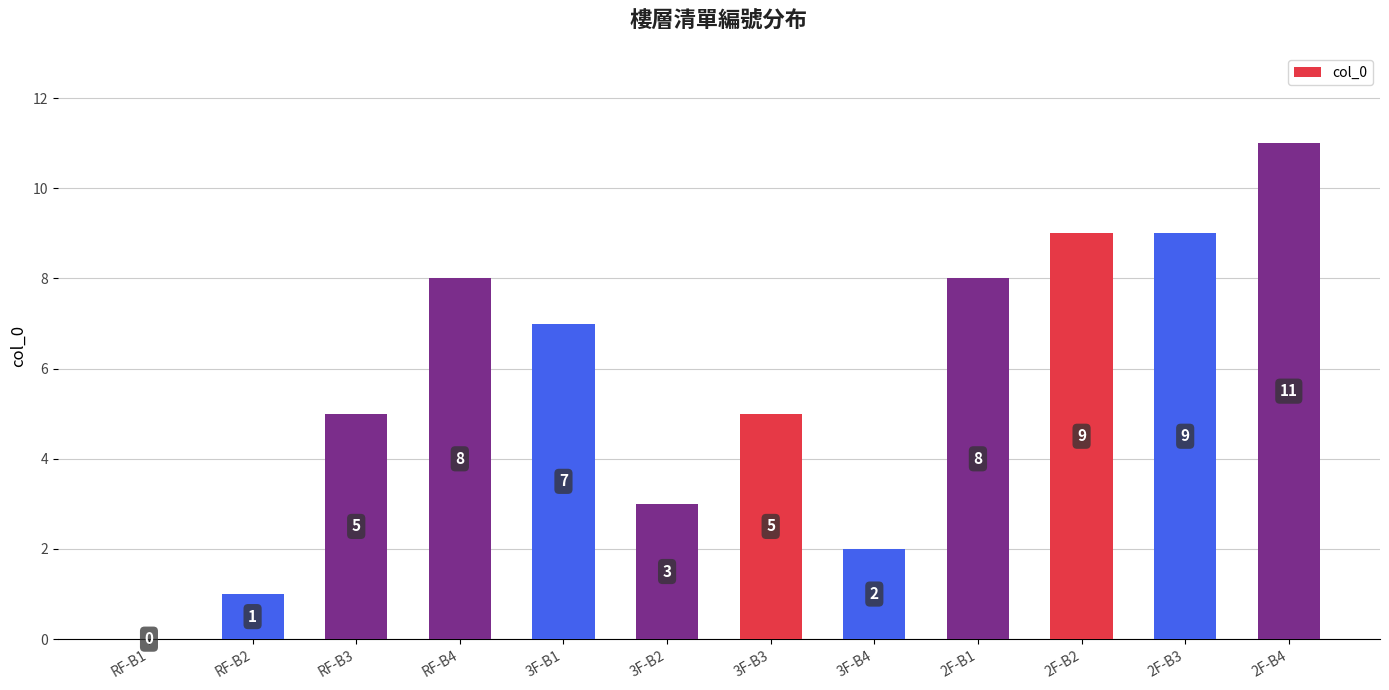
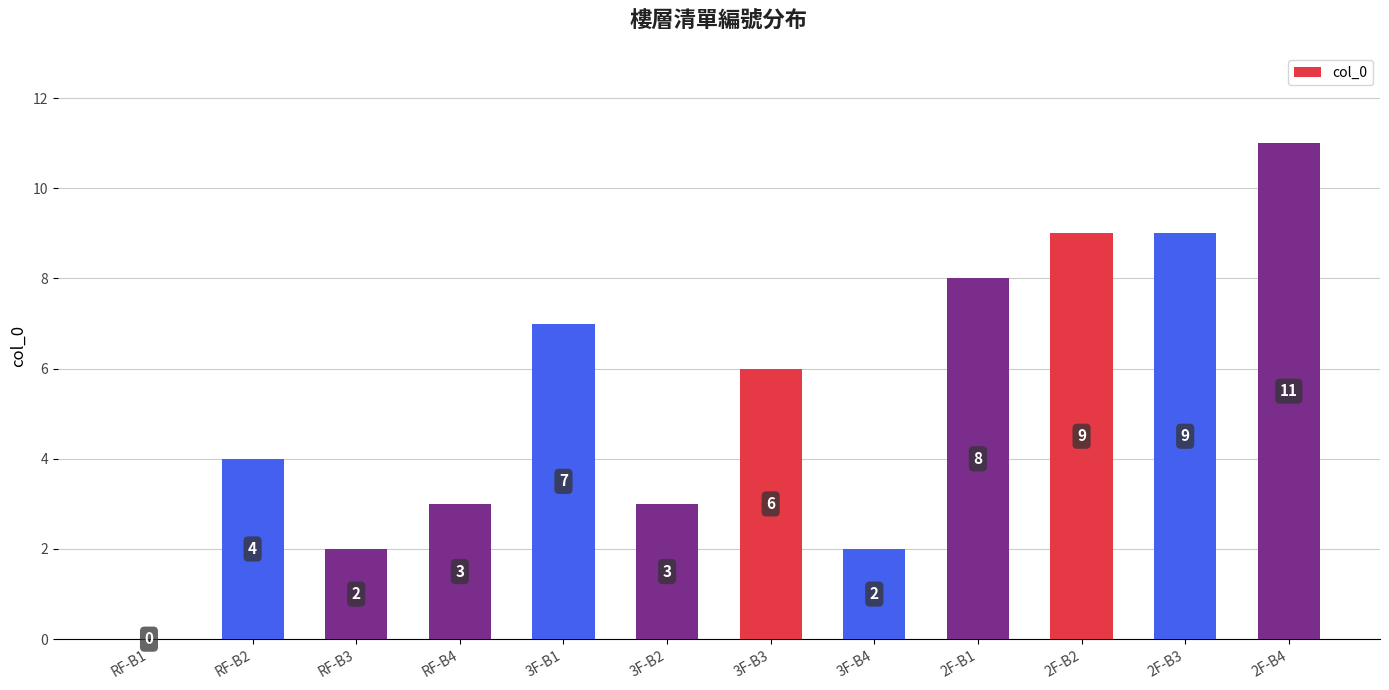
RF-B2: 1 -> 4
RF-B3: 5 -> 2
RF-B4: 8 -> 3
3F-B3: 5 -> 6
